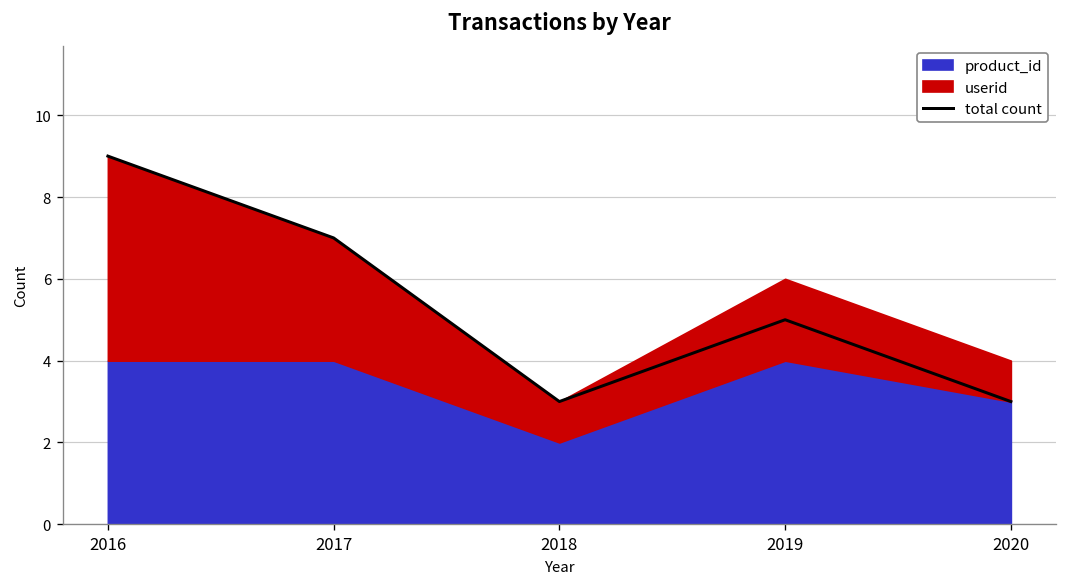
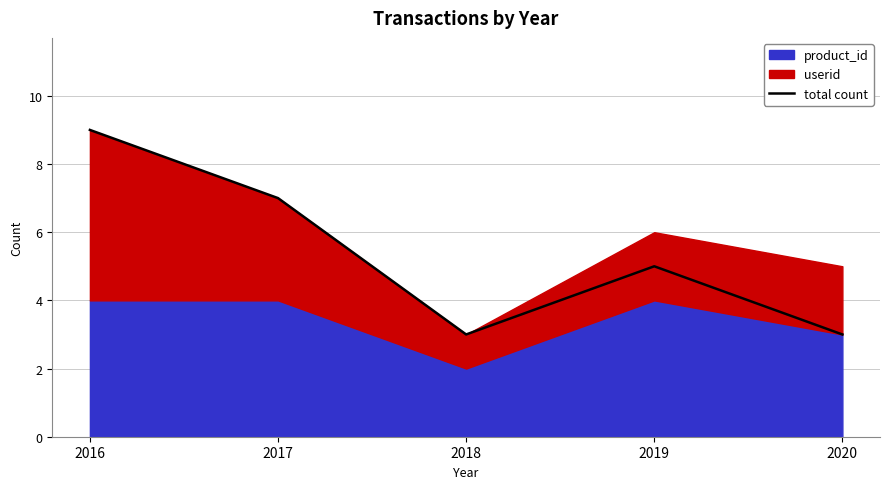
userid, 2020: 1 -> 2
